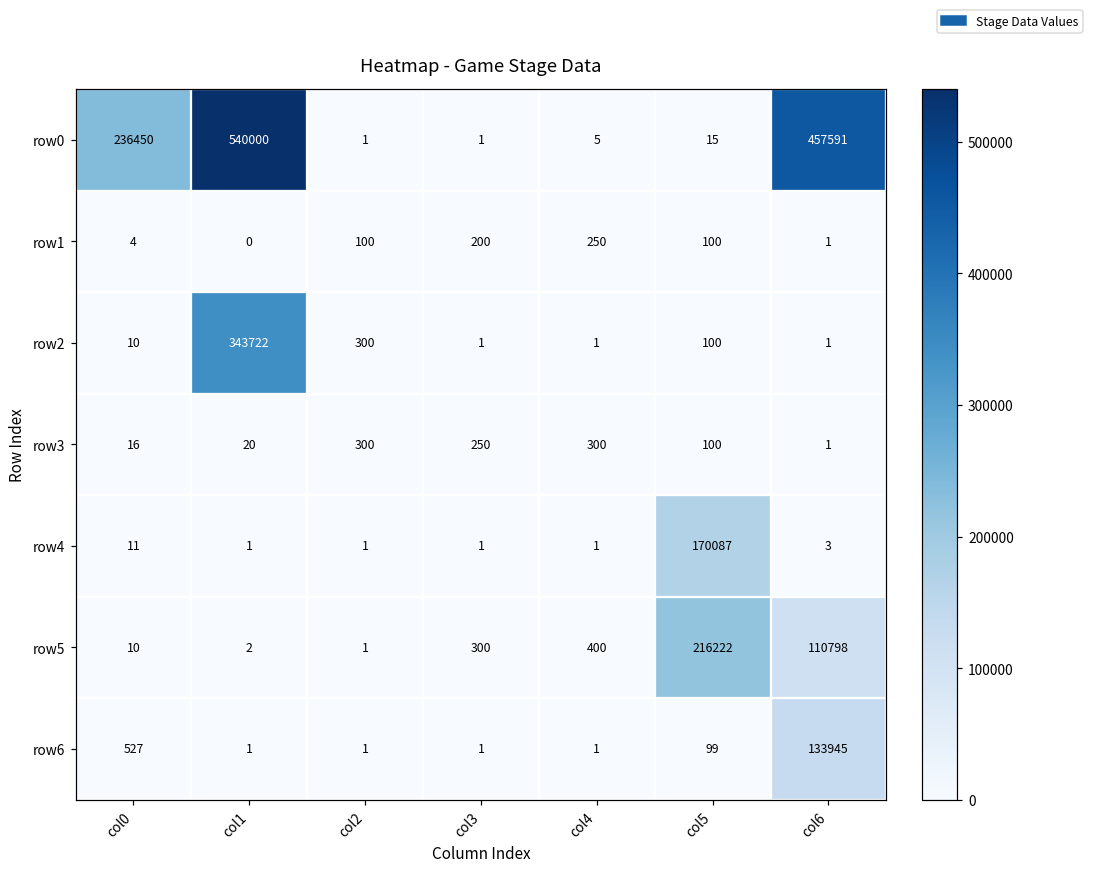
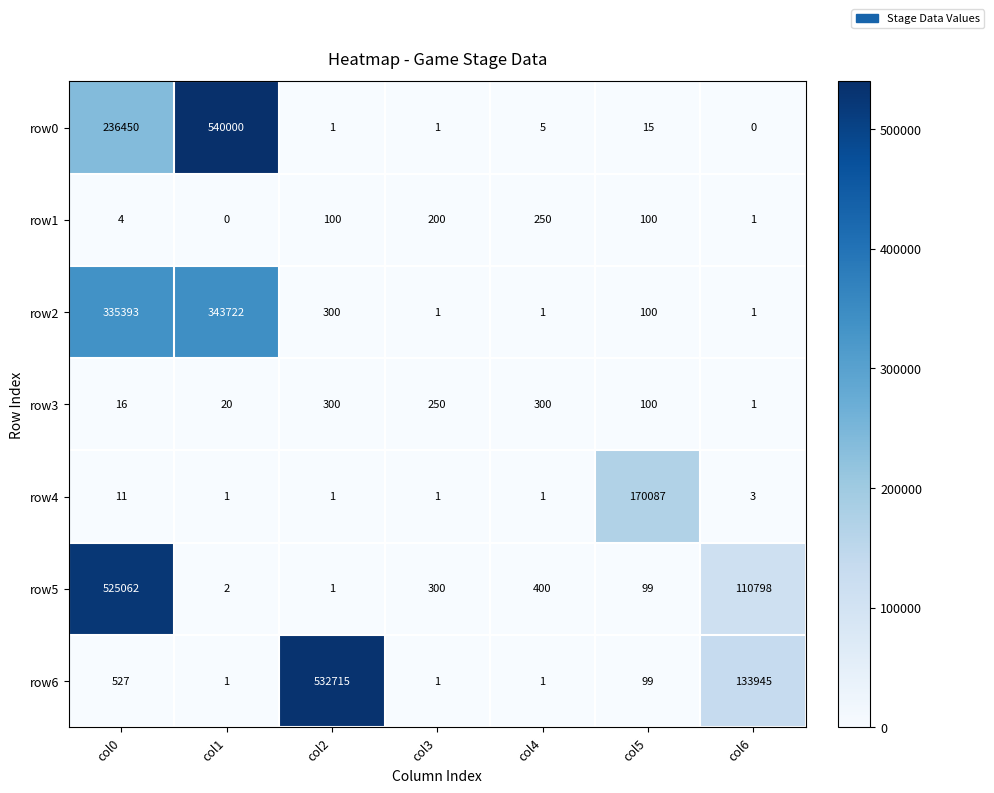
row0, col6: 457591 -> 0
row2, col0: 10 -> 335393
row5, col0: 10 -> 525062
row5, col5: 216222 -> 99
row6, col2: 1 -> 532715
